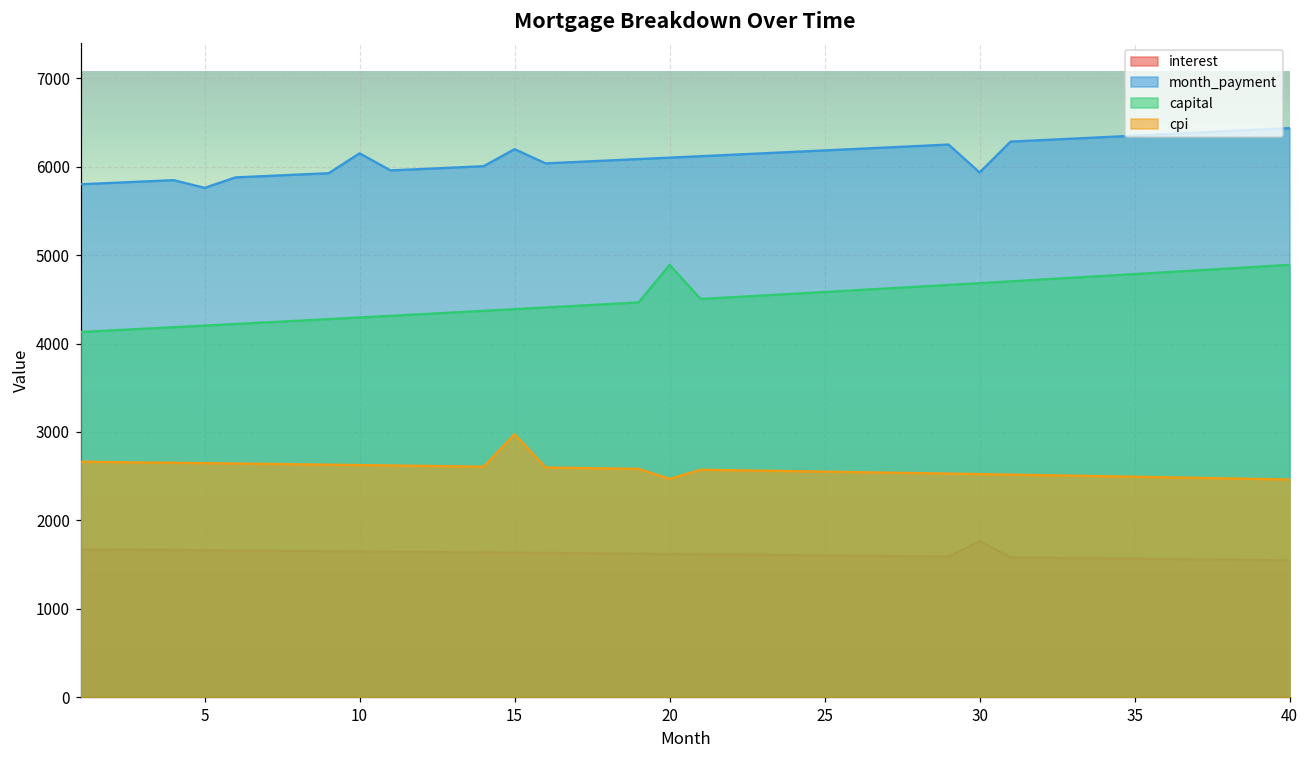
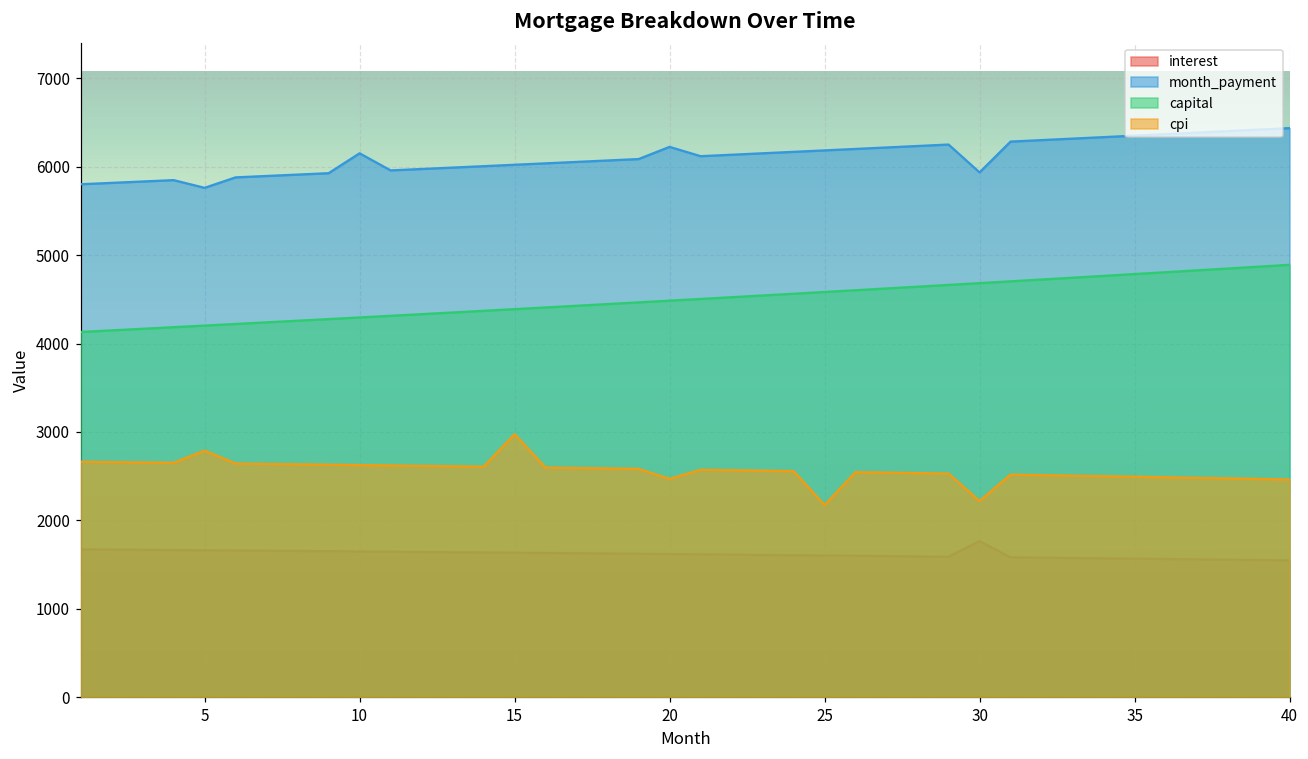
cpi, 5: 2600 -> 2800
month_payment, 15: 6200 -> 6000
month_payment, 20: 6100 -> 6200
capital, 20: 4900 -> 4500
cpi, 25: 2600 -> 2200
cpi, 30: 2500 -> 2200
